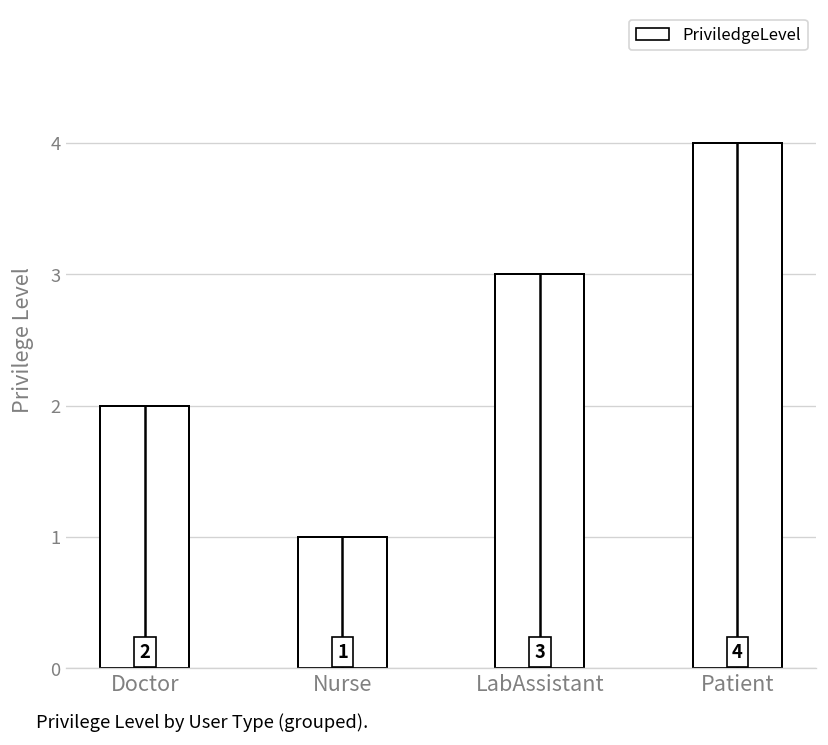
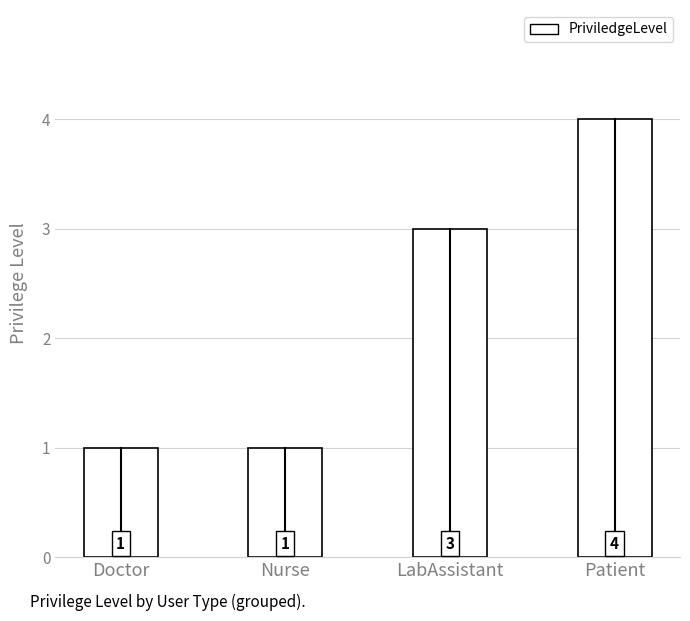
PriviledgeLevel, Doctor: 2 -> 1
